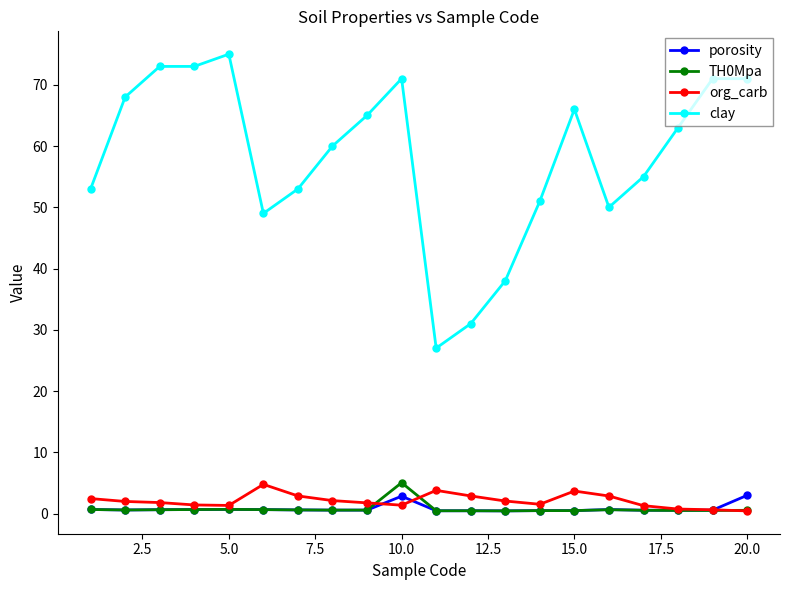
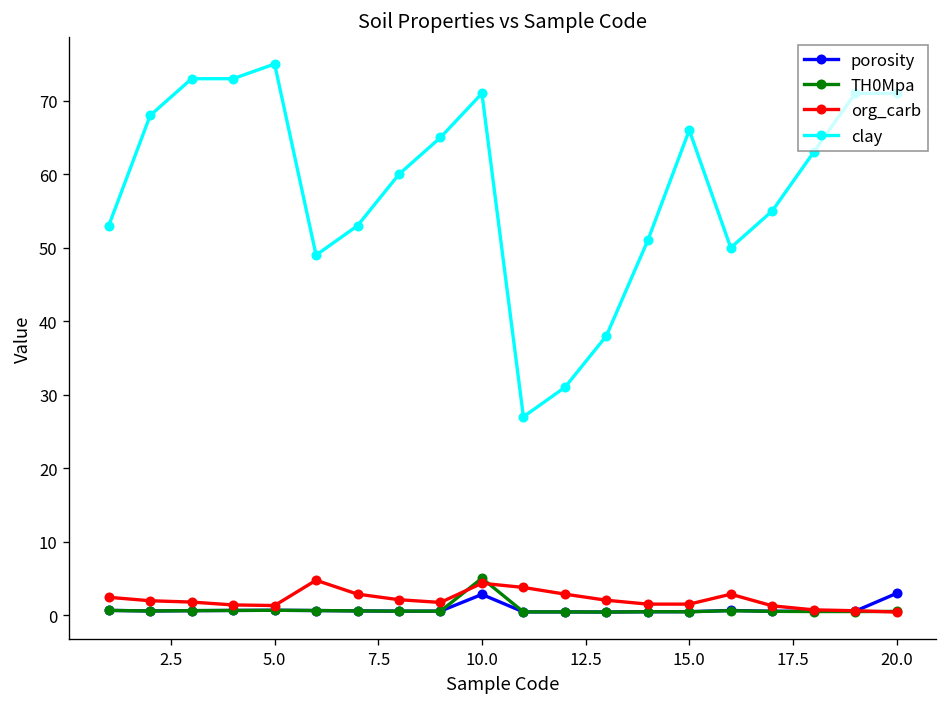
org_carb, 10.0: 1 -> 4
org_carb, 15.0: 4 -> 2
